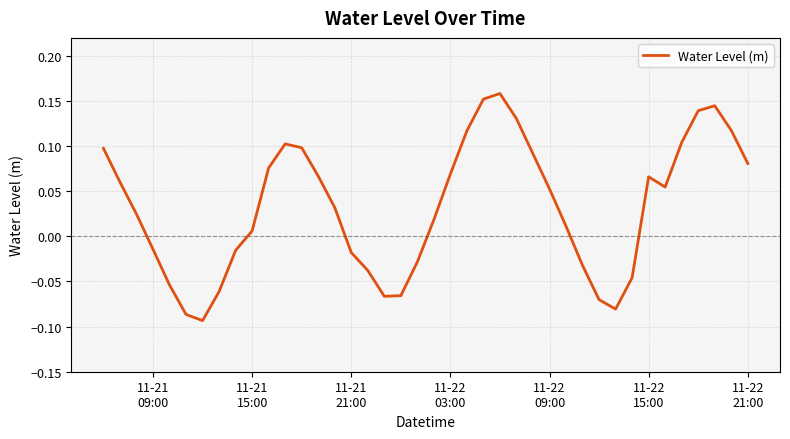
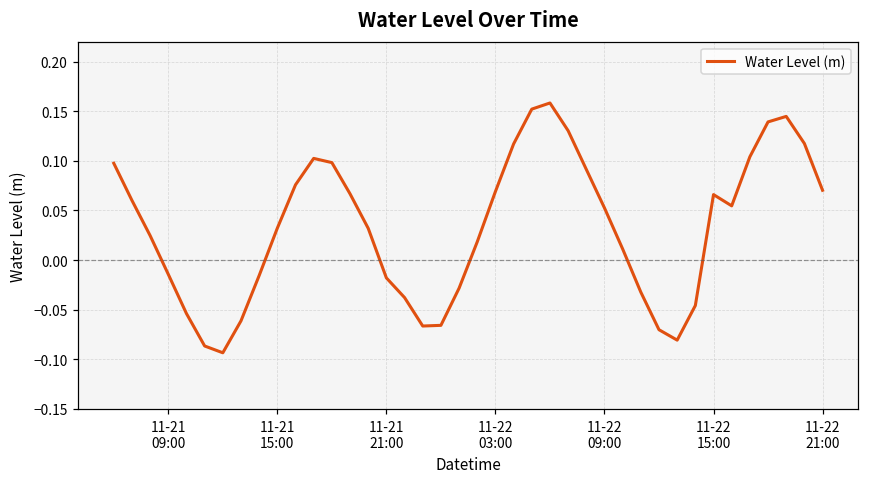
11-21 15:00: 0.01 -> 0.03
11-22 21:00: 0.08 -> 0.07
